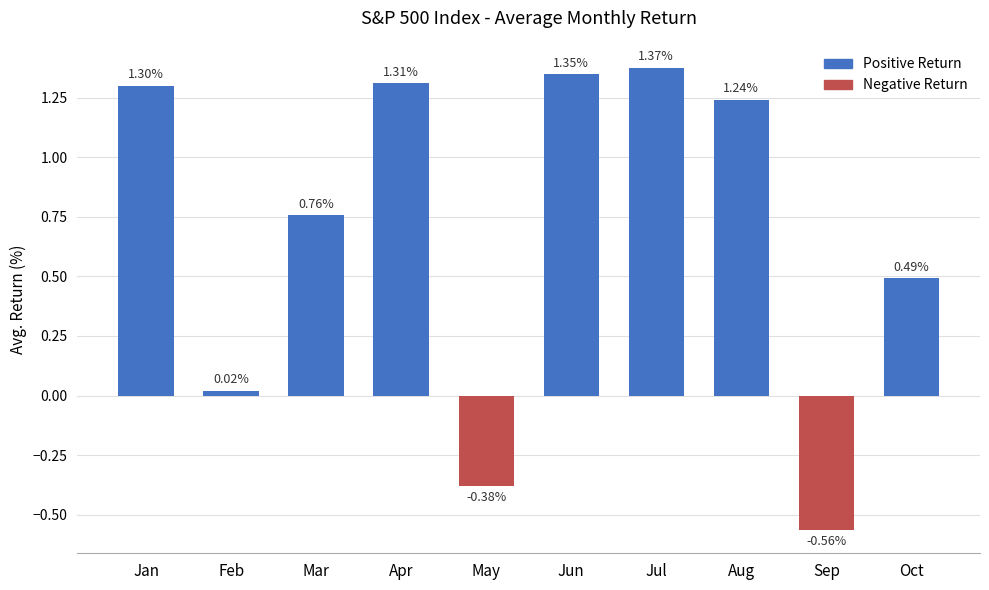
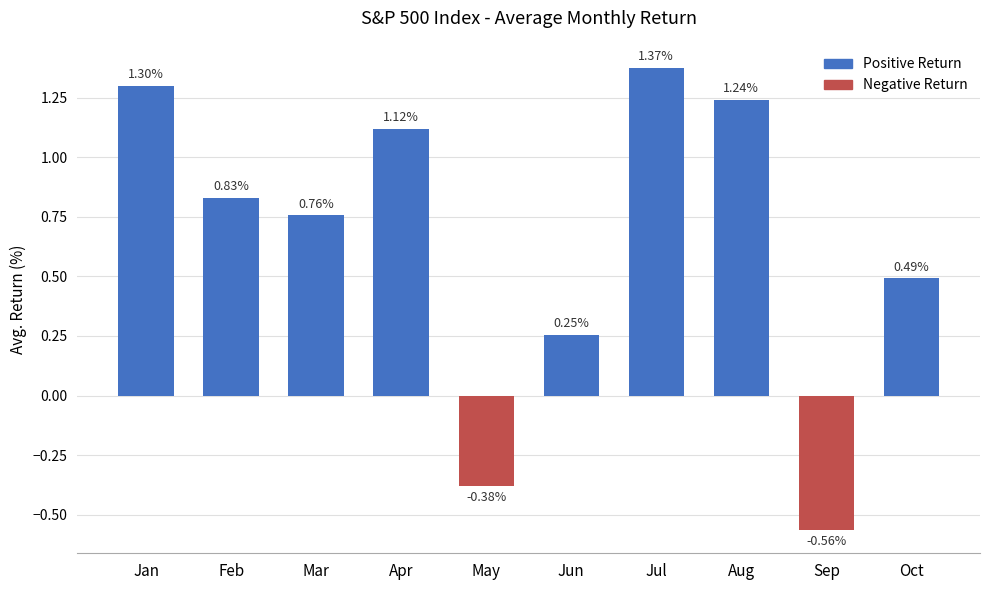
Positive Return, Feb: 0.02% -> 0.83%
Positive Return, Apr: 1.31% -> 1.12%
Positive Return, Jun: 1.35% -> 0.25%
